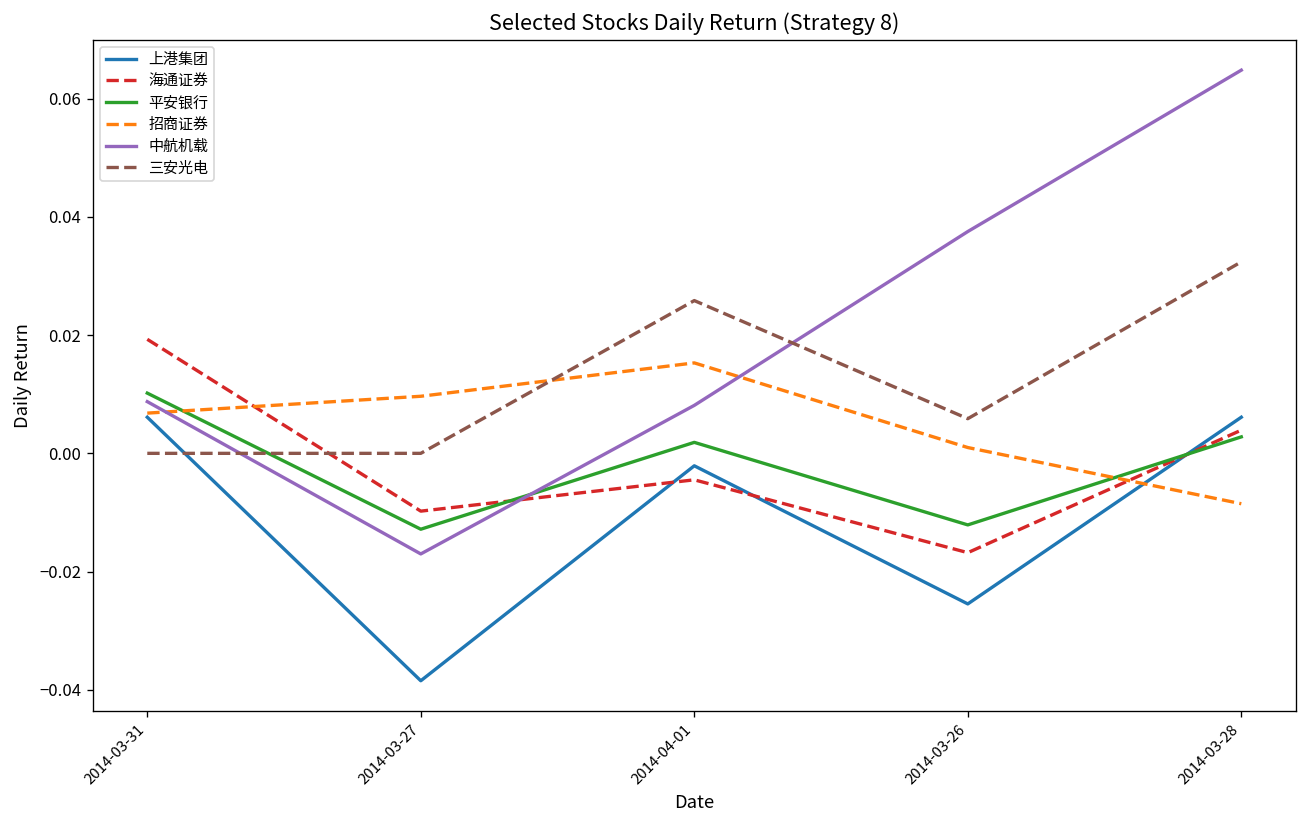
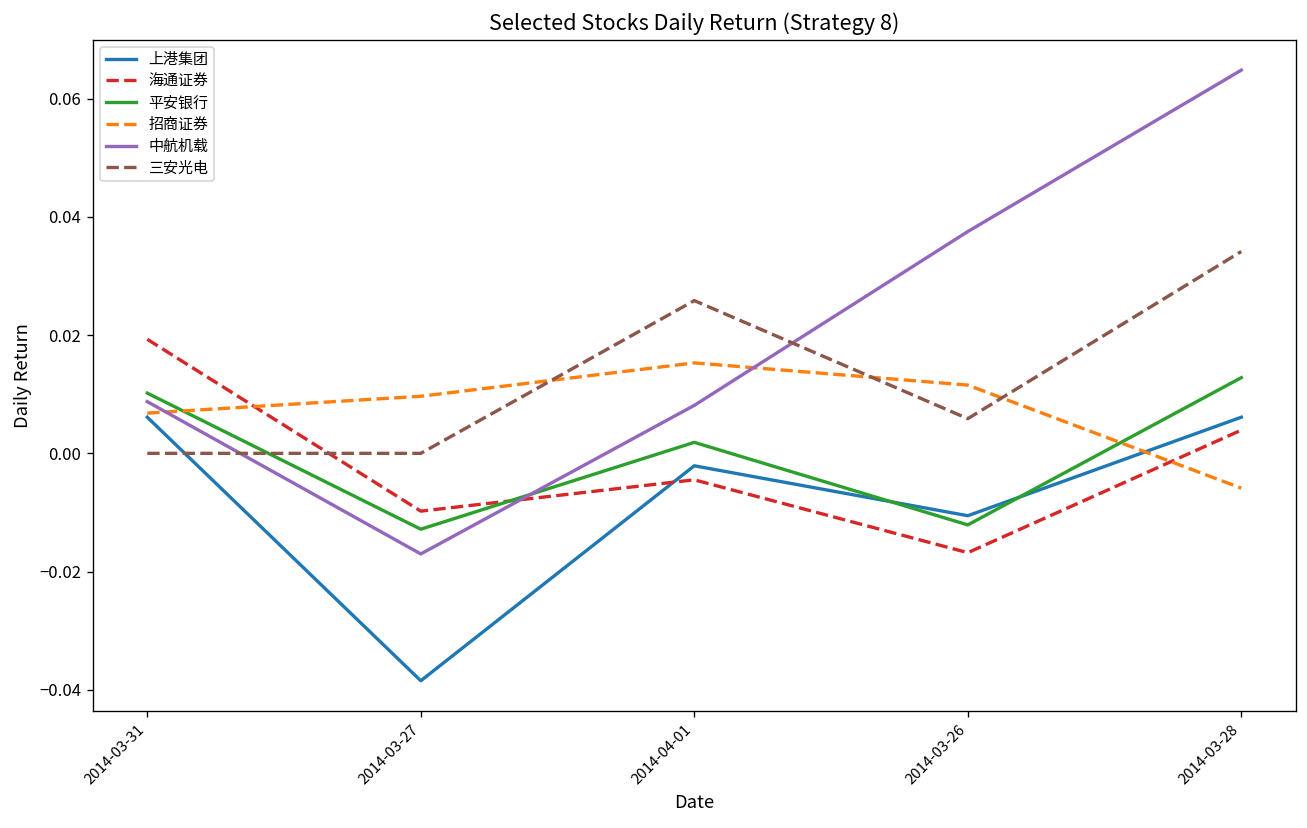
上港集团, 2014-03-26: -0.025 -> -0.011
招商证券, 2014-03-26: 0.001 -> 0.012
平安银行, 2014-03-28: 0.003 -> 0.013
招商证券, 2014-03-28: -0.009 -> -0.006
三安光电, 2014-03-28: 0.032 -> 0.034
